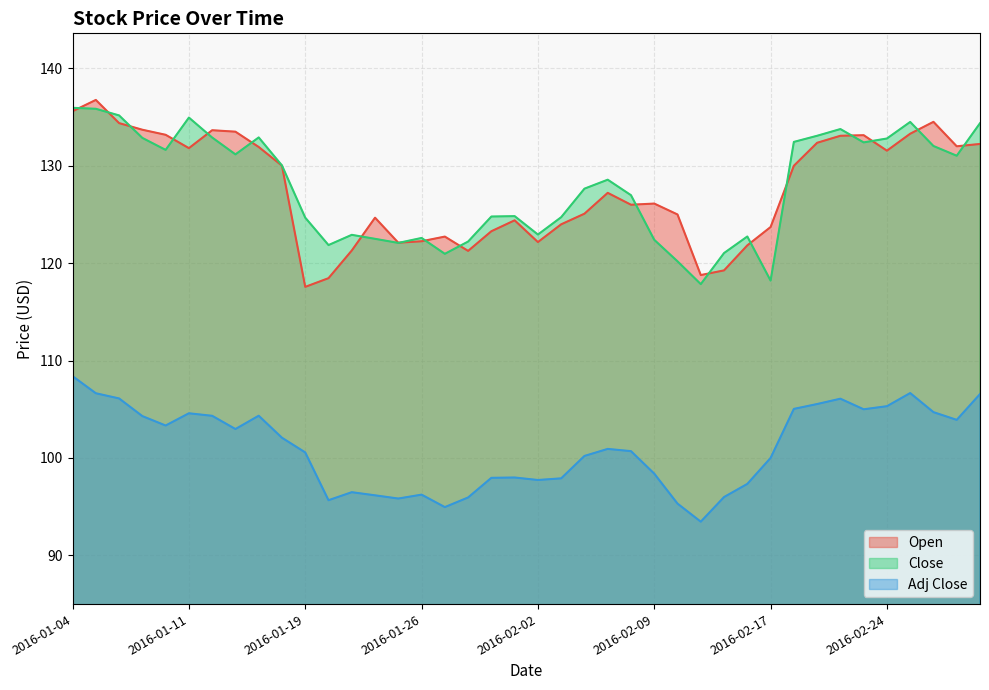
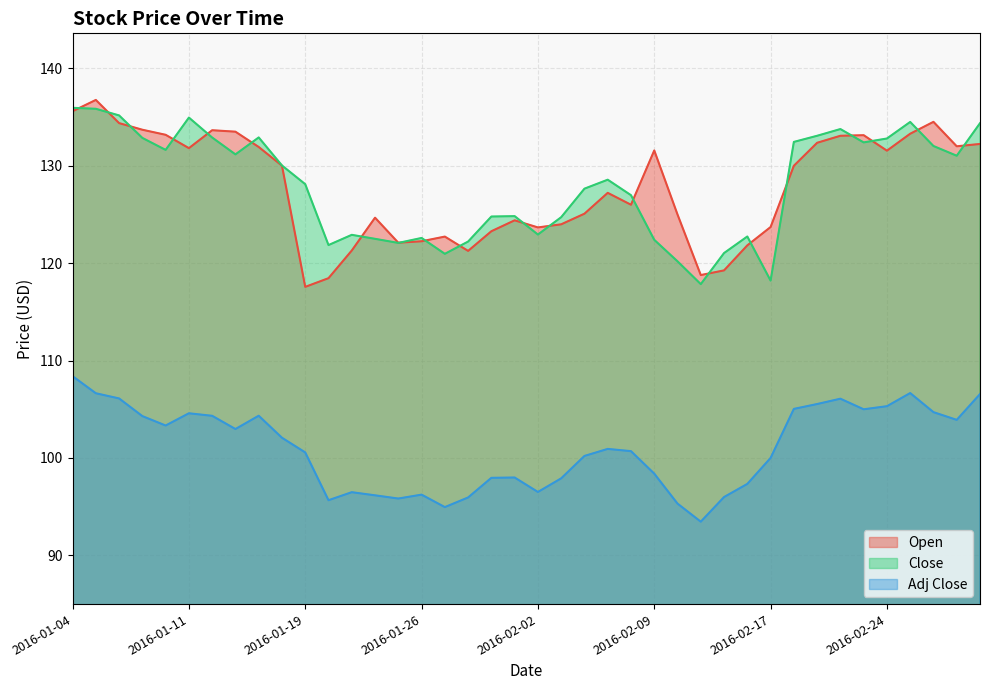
Close, 2016-01-19: 125 -> 128
Open, 2016-02-02: 122 -> 124
Adj Close, 2016-02-02: 98 -> 97
Open, 2016-02-09: 126 -> 132
